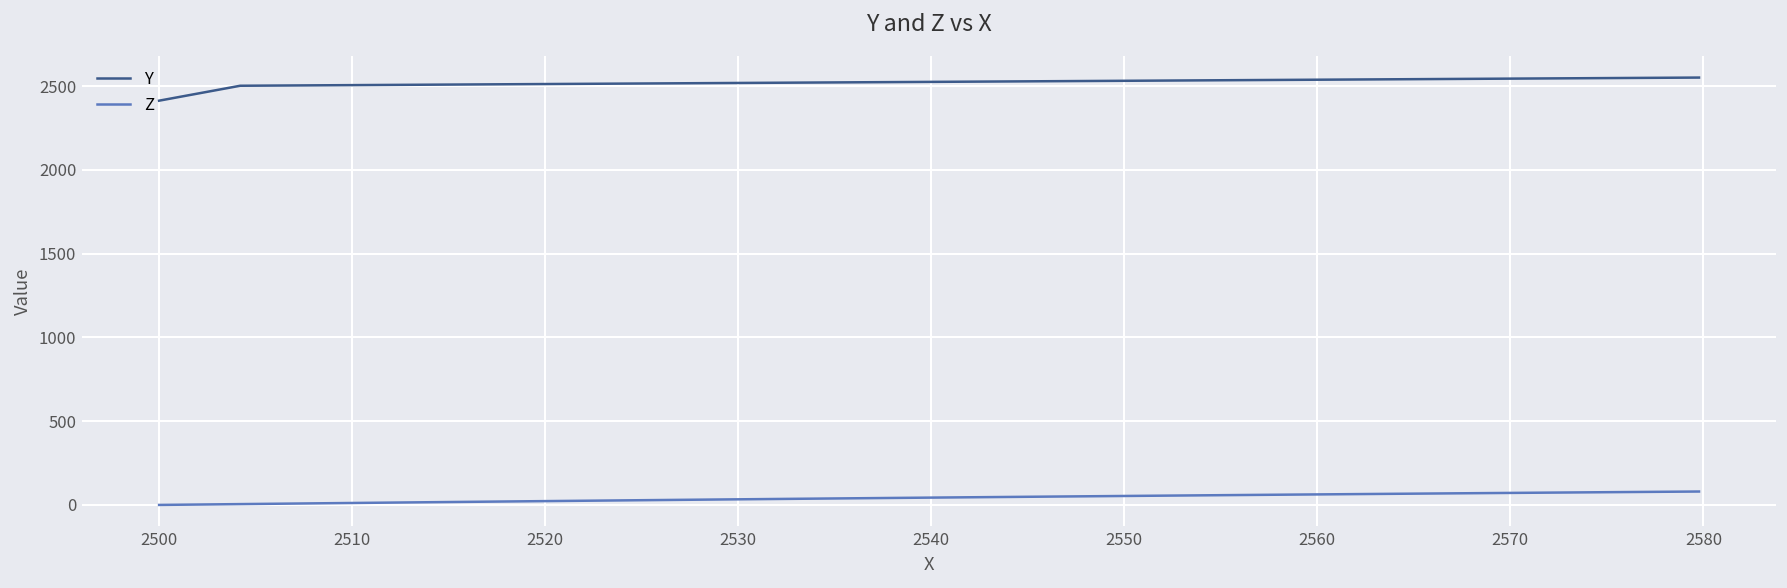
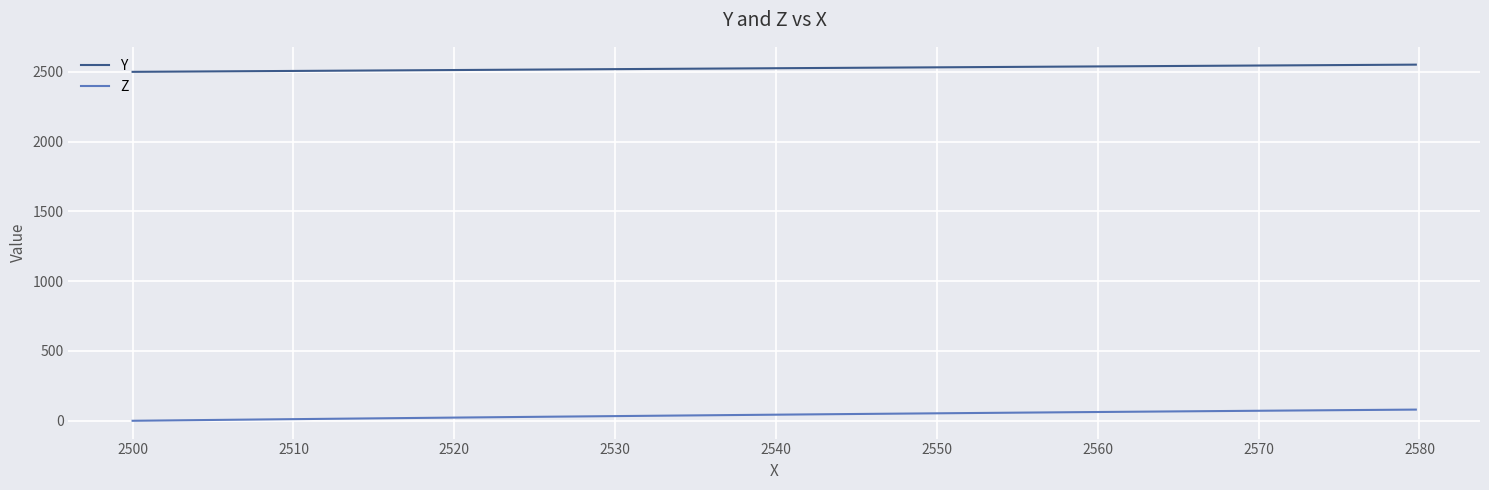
Y, 2500: 2410 -> 2500
